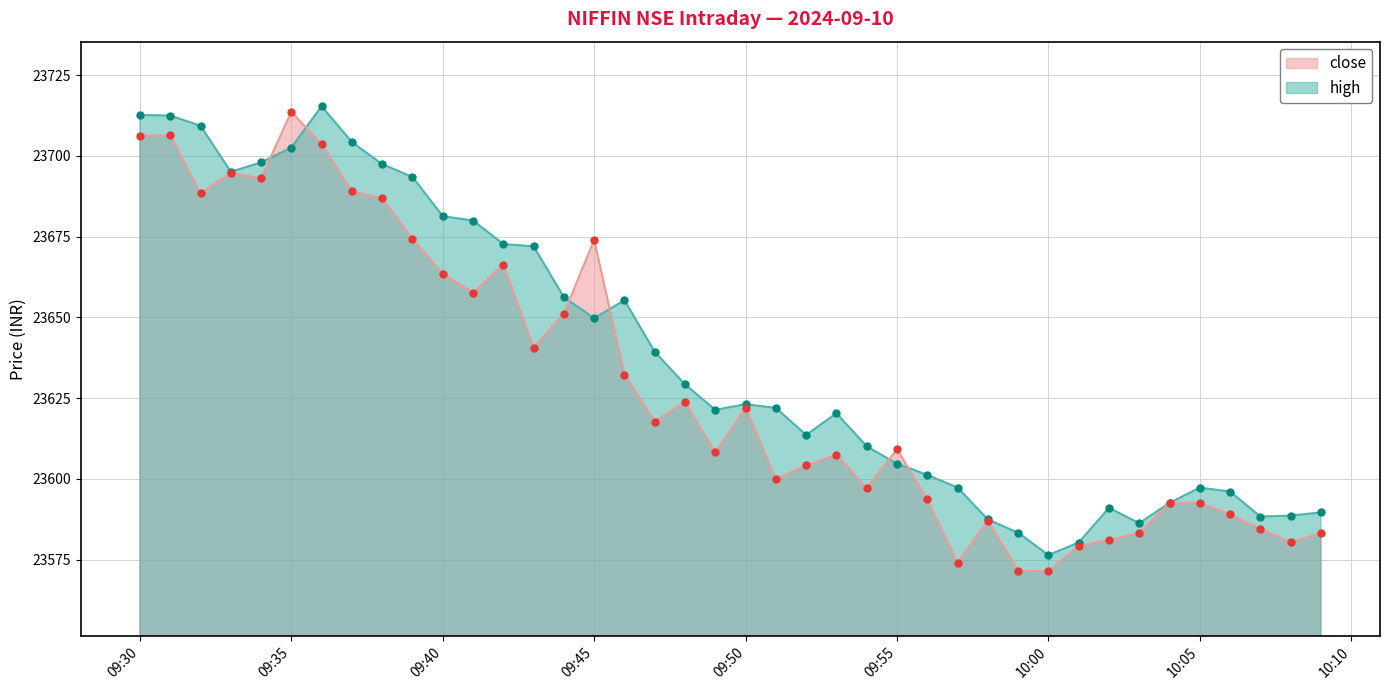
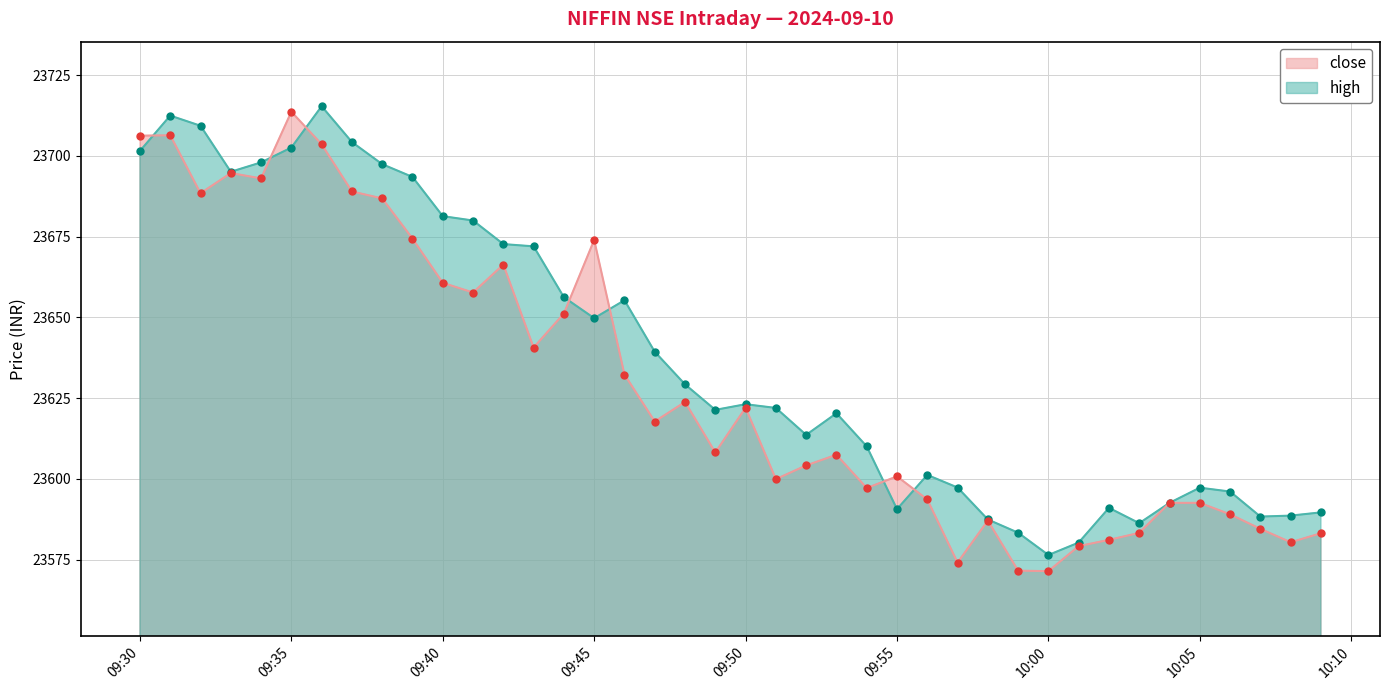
high, 09:30: 23713 -> 23702
close, 09:40: 23664 -> 23661
close, 09:55: 23609 -> 23601
high, 09:55: 23605 -> 23591
